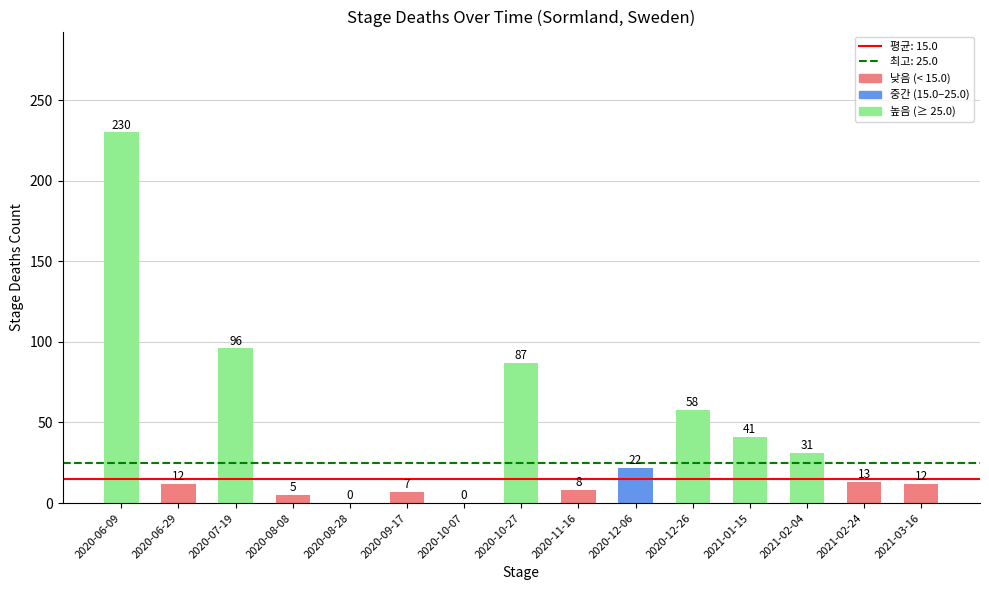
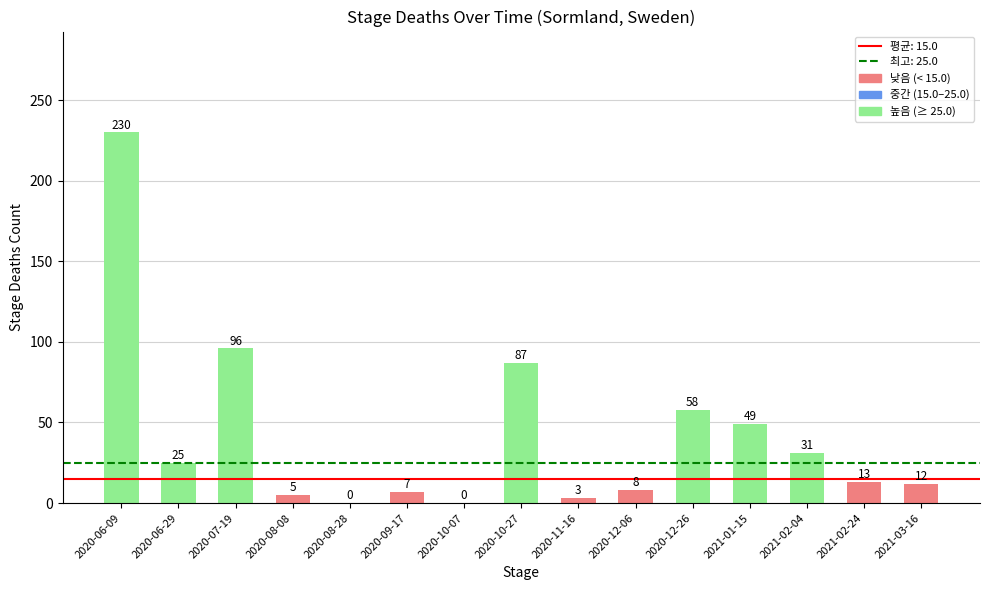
2020-06-29: 12 -> 25
2020-11-16: 8 -> 3
2020-12-06: 22 -> 8
2021-01-15: 41 -> 49
